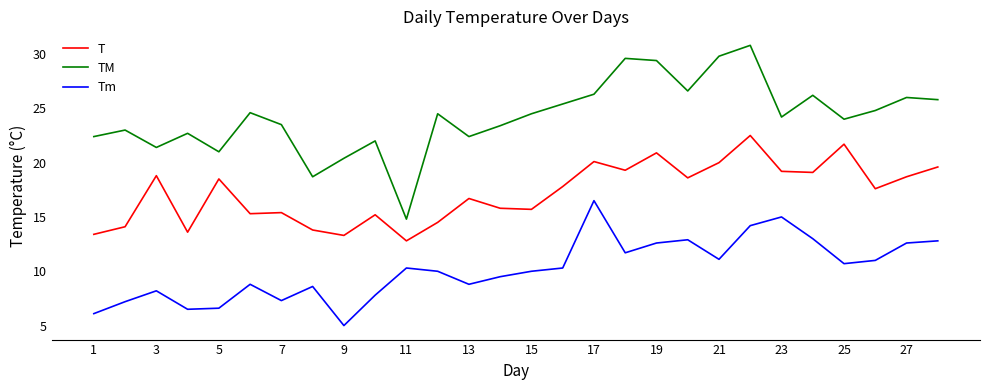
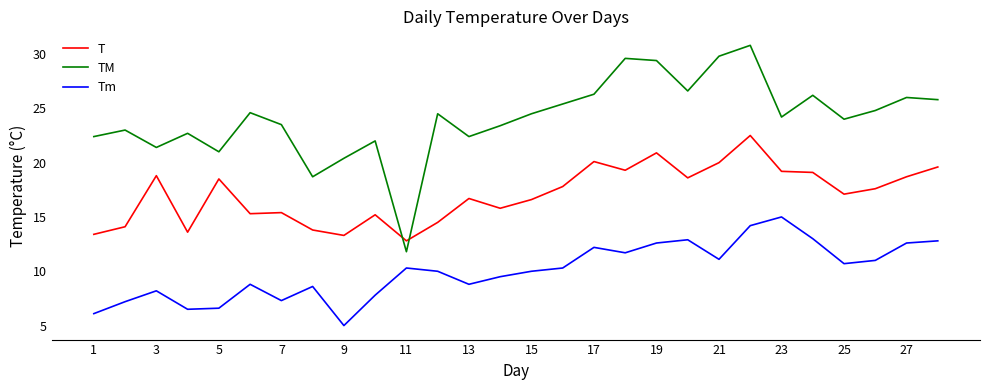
TM, 11: 14.8 -> 11.8
T, 15: 15.7 -> 16.6
Tm, 17: 16.5 -> 12.2
T, 25: 21.7 -> 17.1
